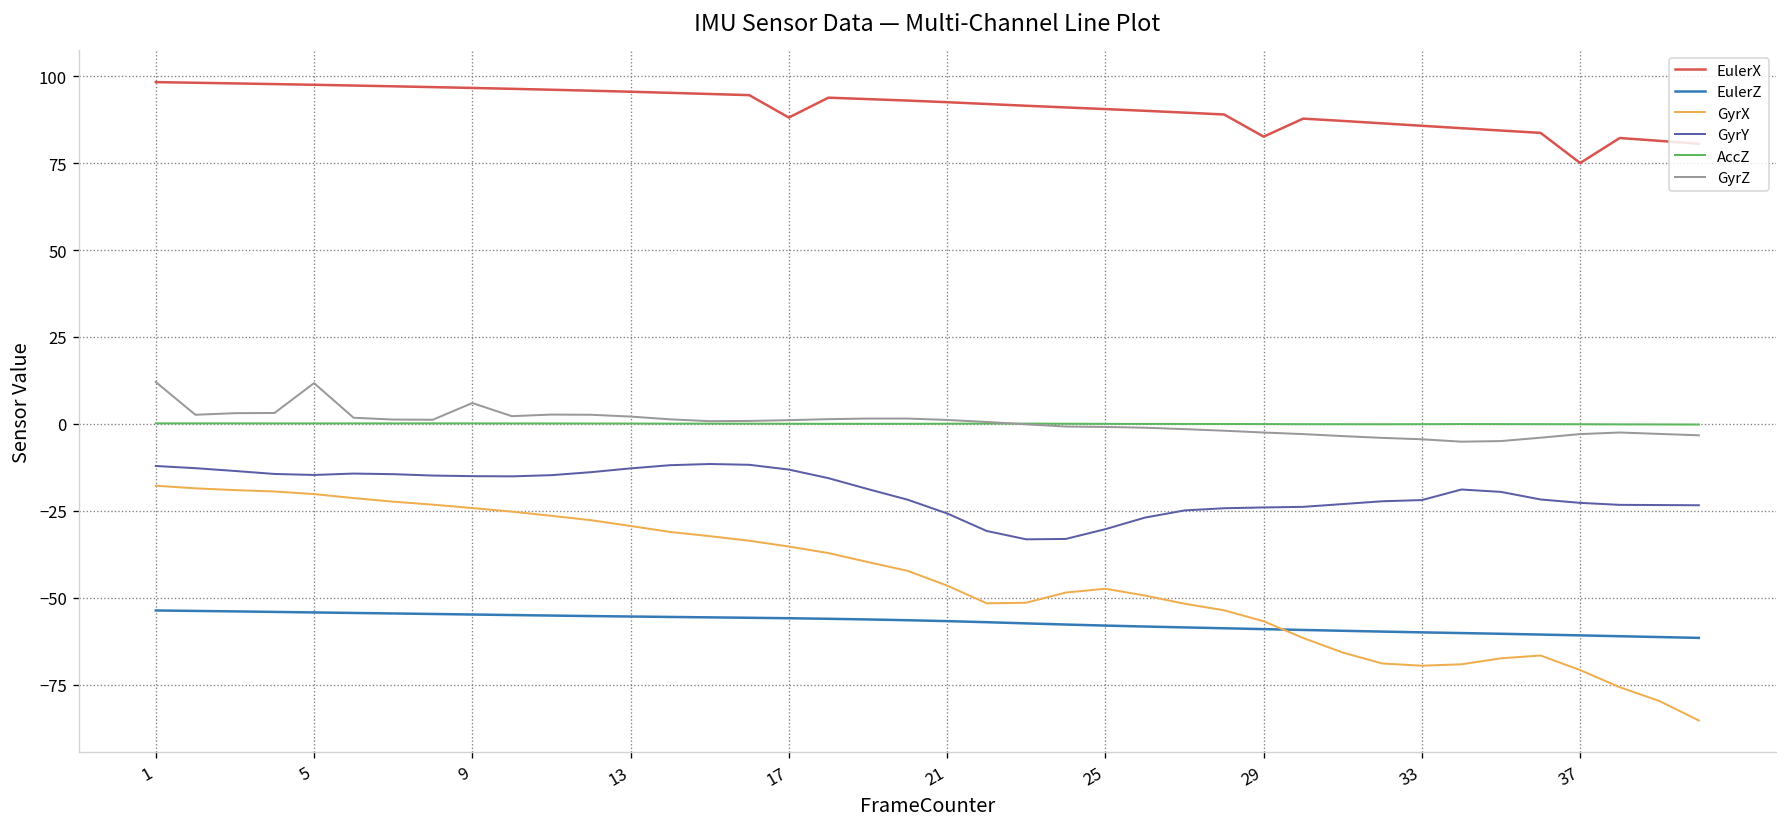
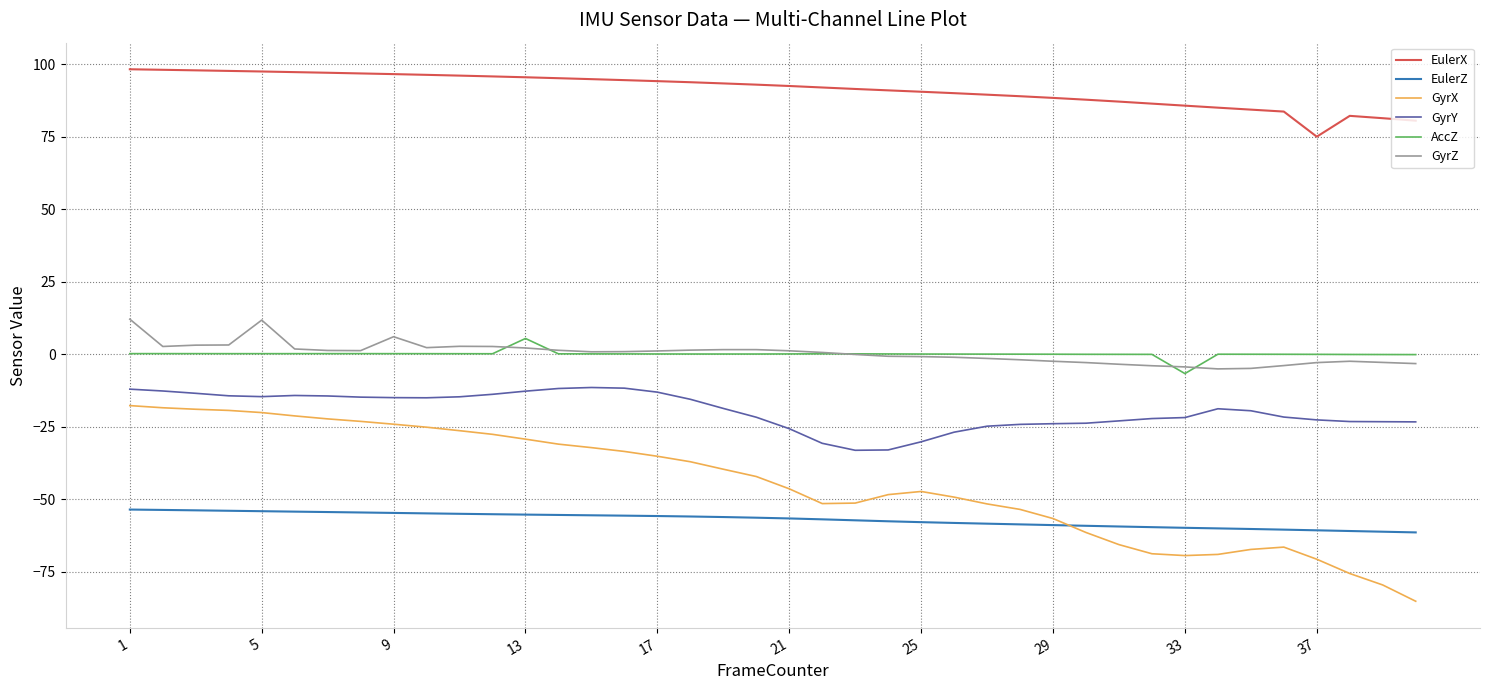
AccZ, 13: 0 -> 5
EulerX, 17: 88 -> 94
EulerX, 29: 83 -> 88
AccZ, 33: 0 -> -7
